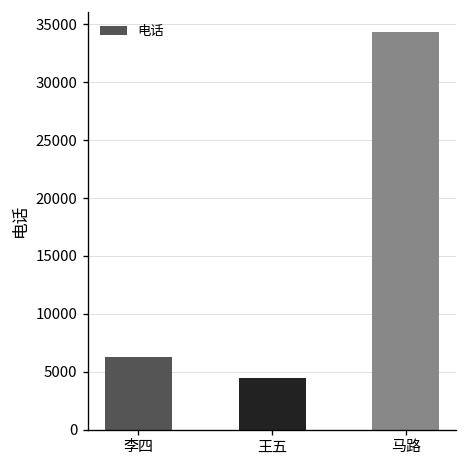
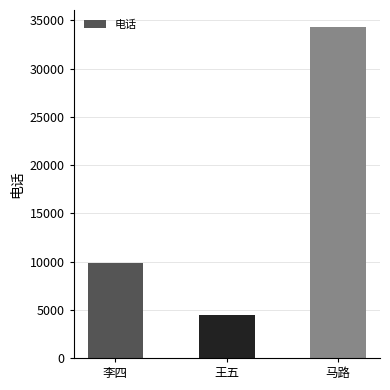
李四: 6000 -> 10000
